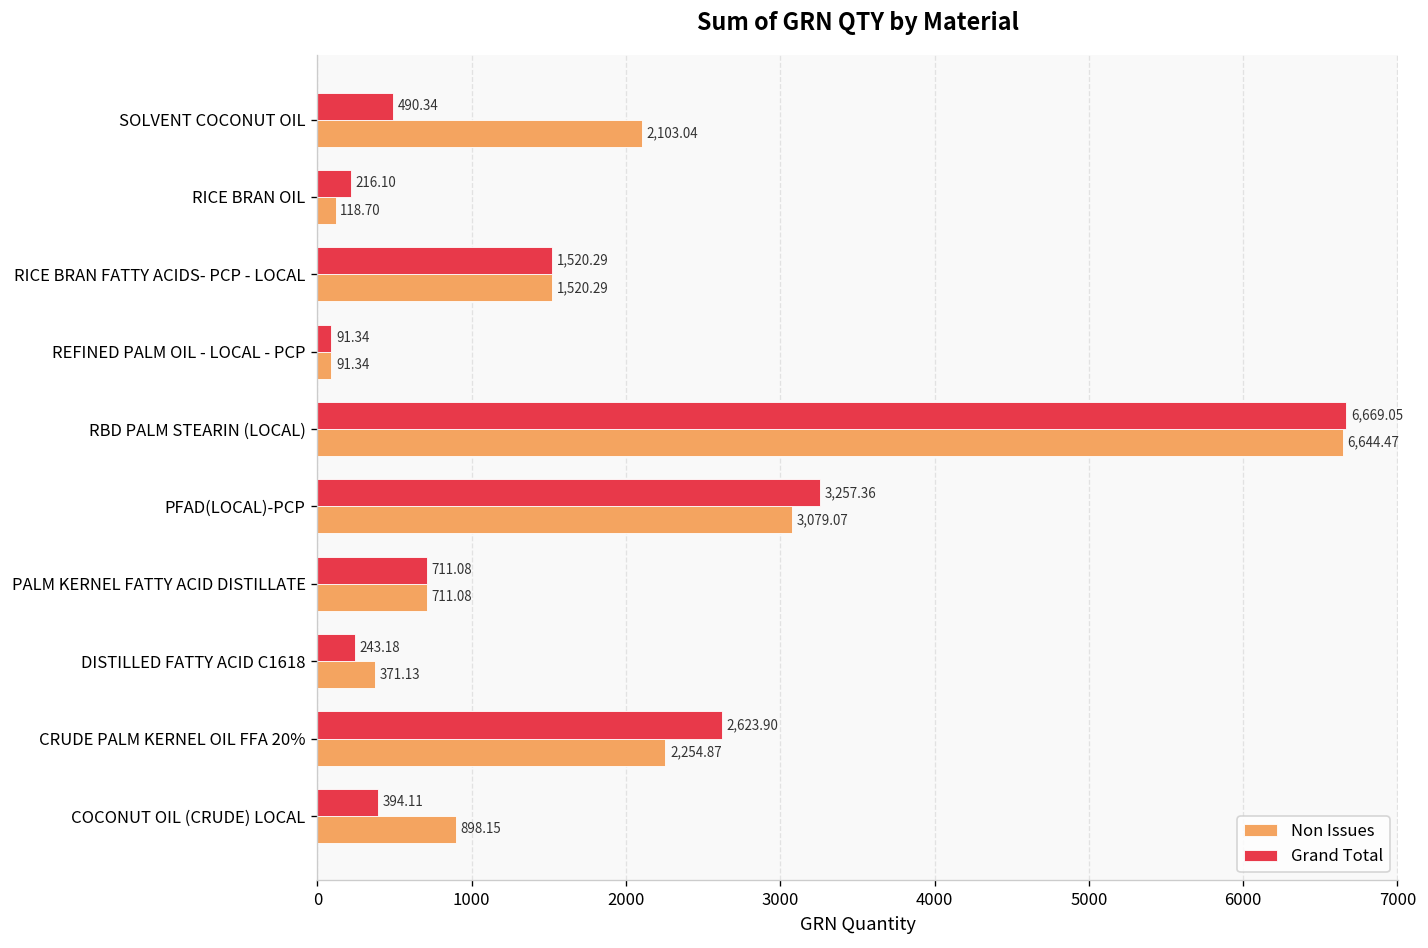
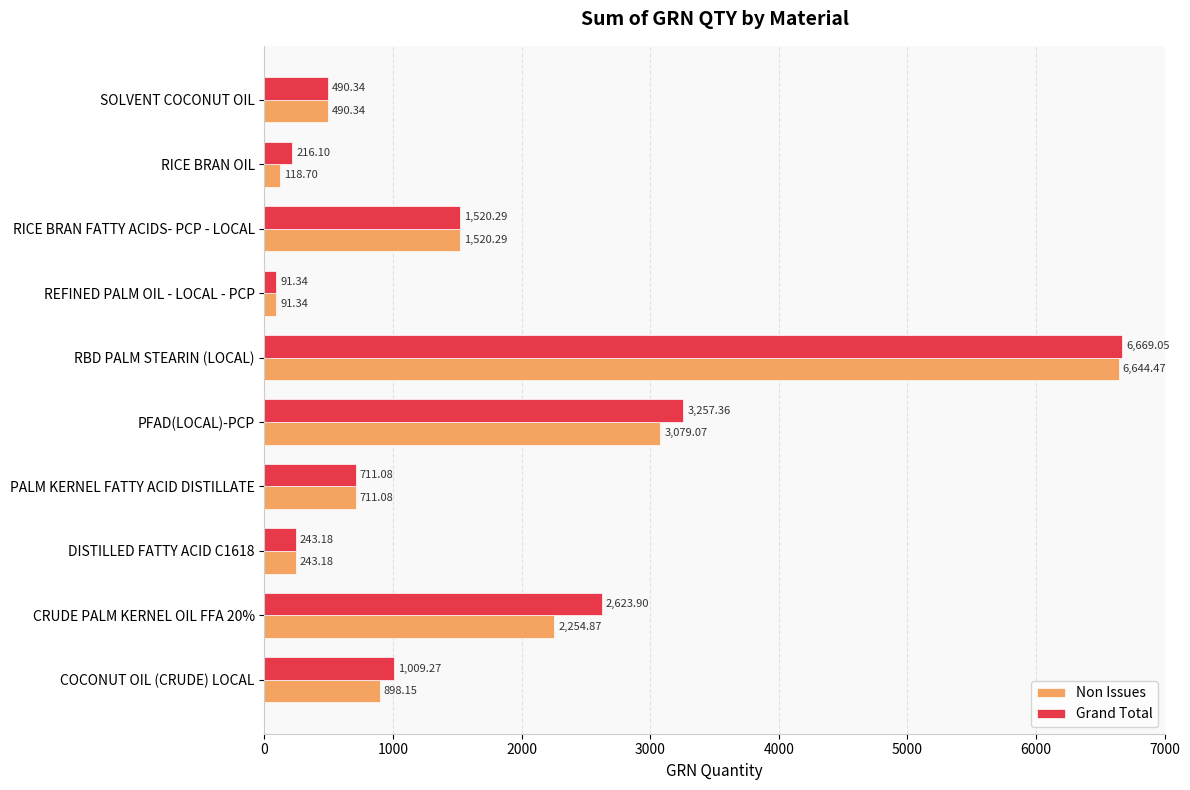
Non Issues, SOLVENT COCONUT OIL: 2,103.04 -> 490.34
Non Issues, DISTILLED FATTY ACID C1618: 371.13 -> 243.18
Grand Total, COCONUT OIL (CRUDE) LOCAL: 394.11 -> 1,009.27
